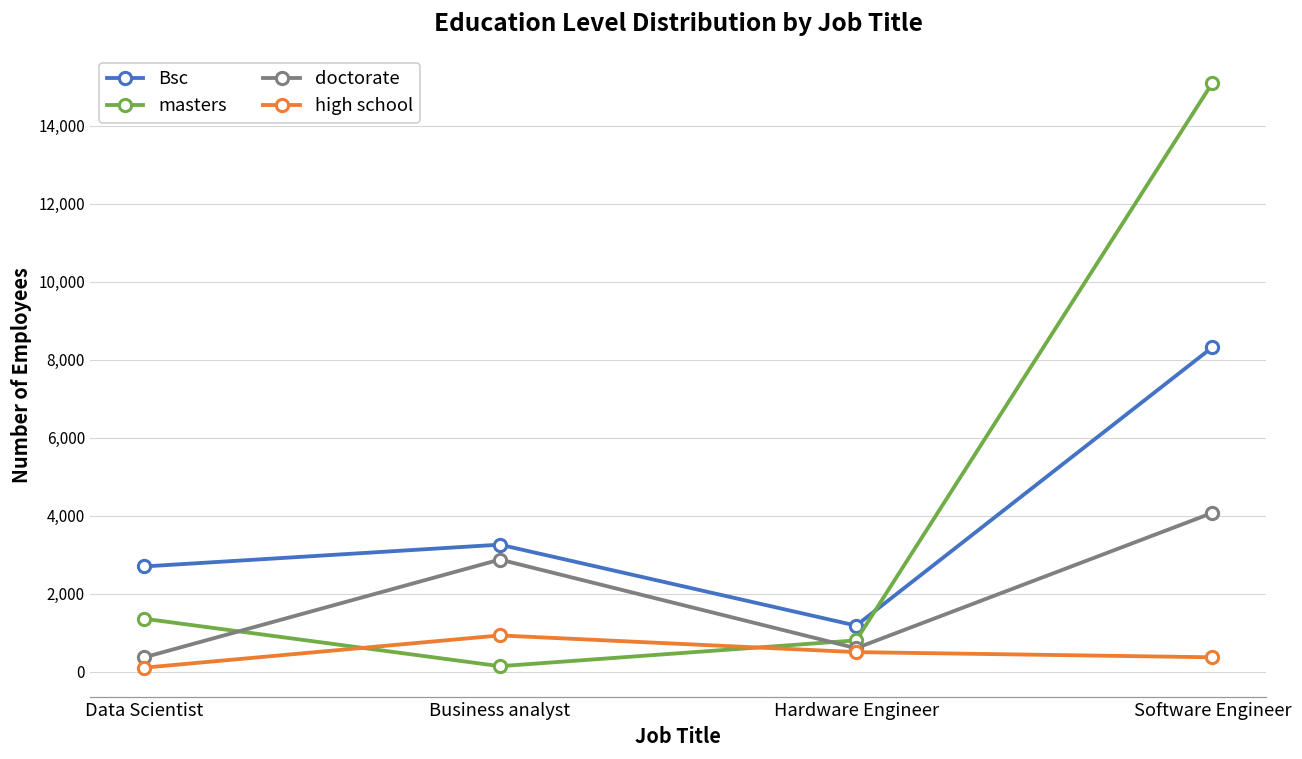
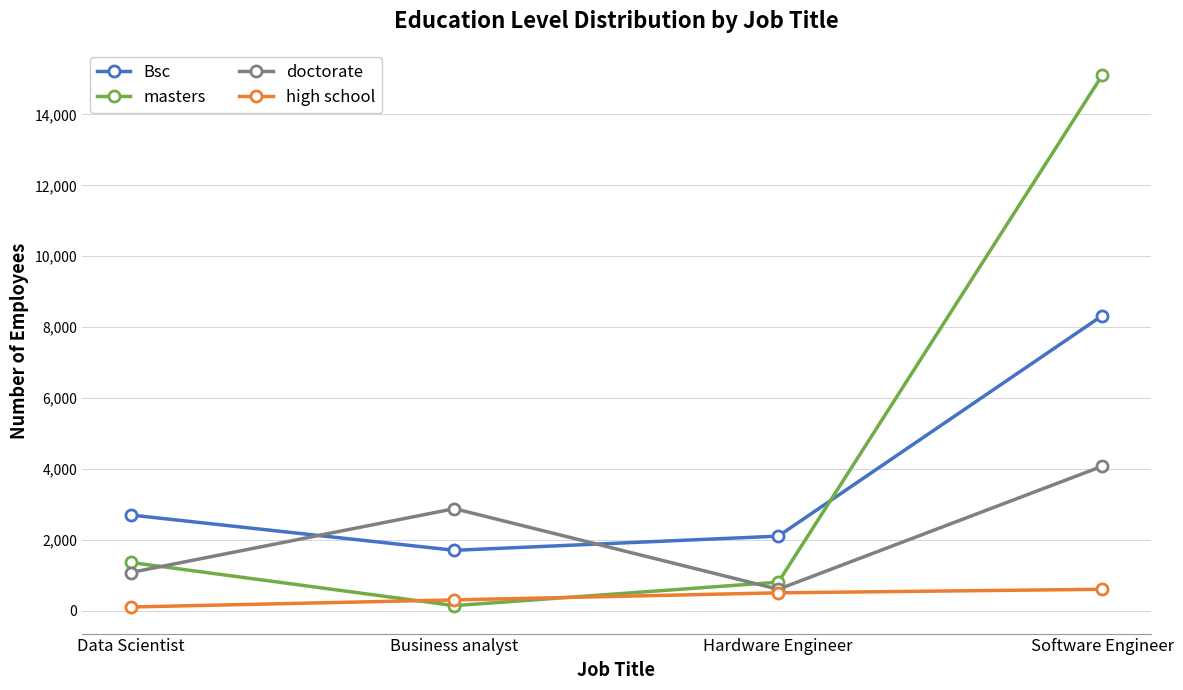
doctorate, Data Scientist: 400 -> 1,100
Bsc, Business analyst: 3,300 -> 1,700
high school, Business analyst: 900 -> 300
Bsc, Hardware Engineer: 1,200 -> 2,100
high school, Software Engineer: 400 -> 600
